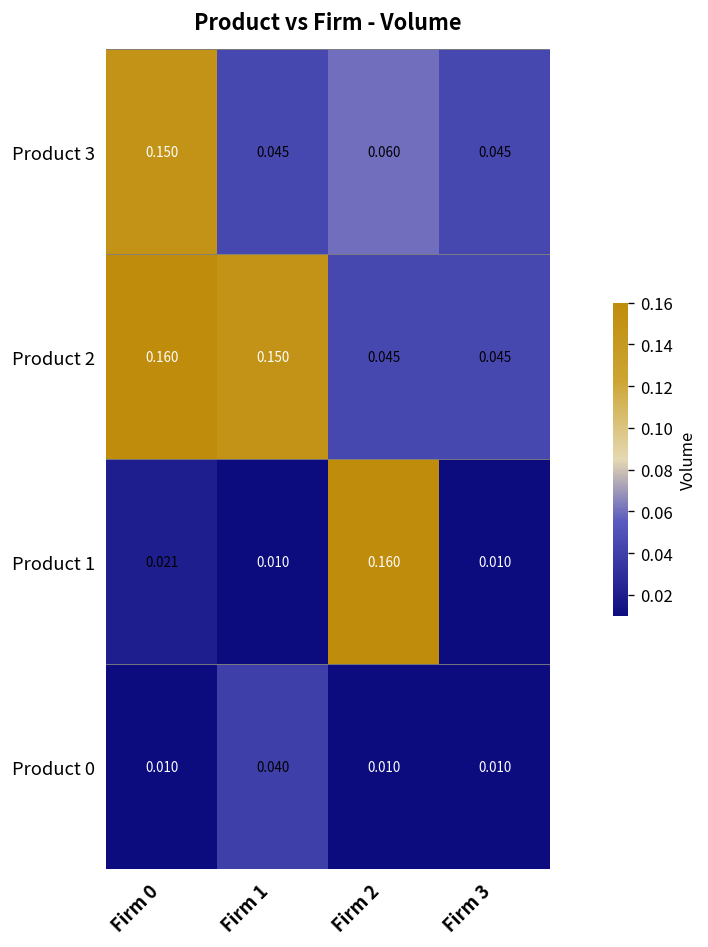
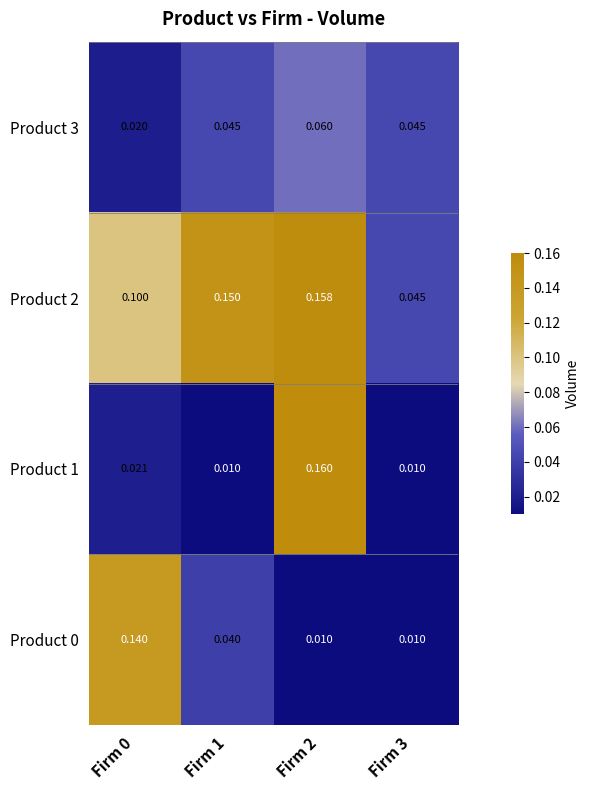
Product 3, Firm 0: 0.150 -> 0.020
Product 2, Firm 0: 0.160 -> 0.100
Product 2, Firm 2: 0.045 -> 0.158
Product 0, Firm 0: 0.010 -> 0.140
